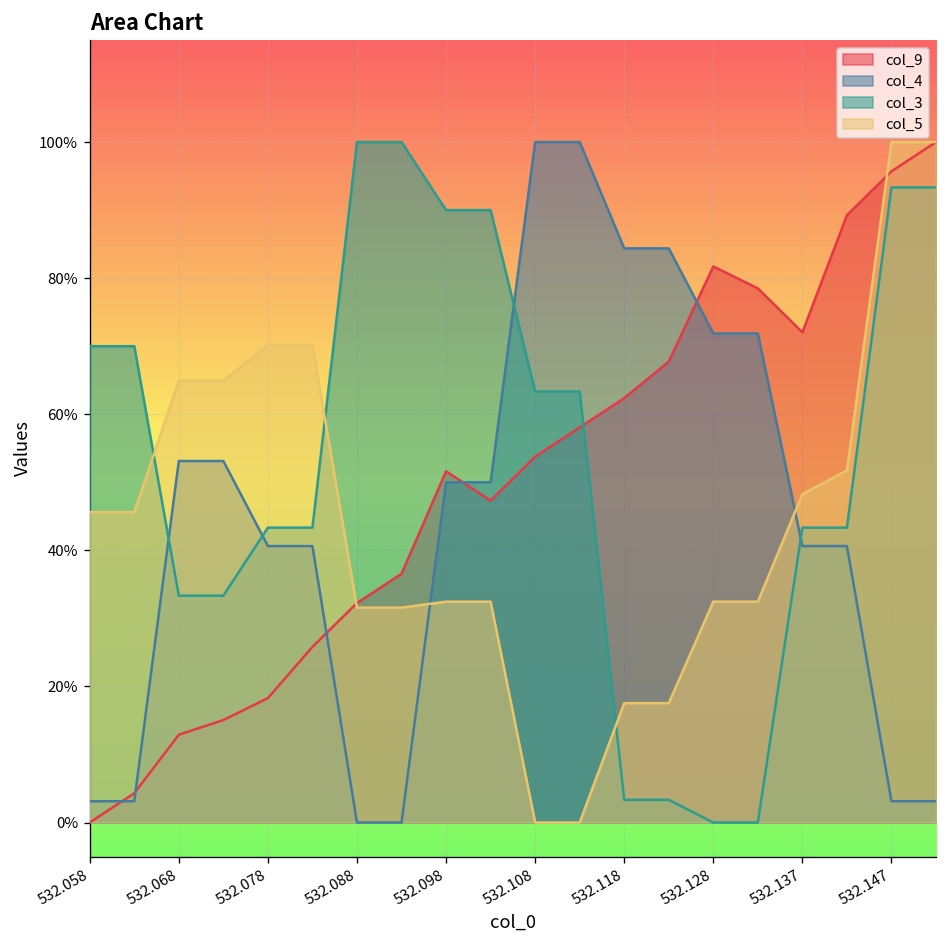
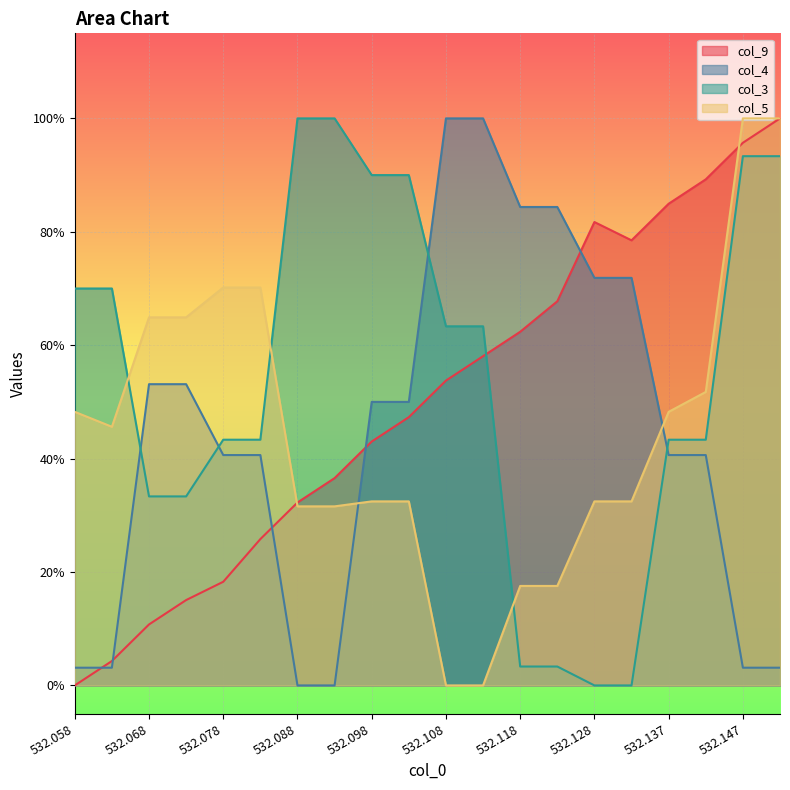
col_5, 532.058: 46% -> 48%
col_9, 532.068: 13% -> 11%
col_9, 532.098: 52% -> 43%
col_9, 532.137: 72% -> 85%
